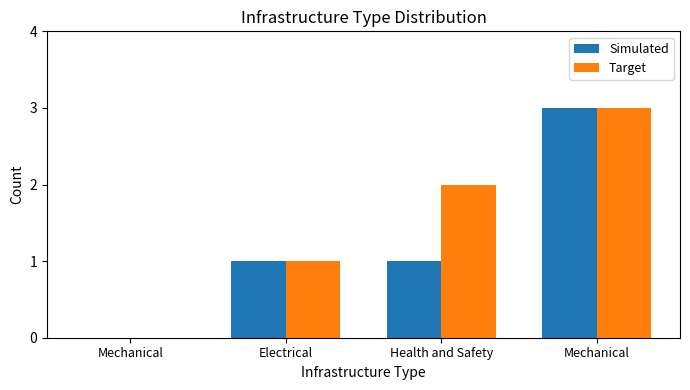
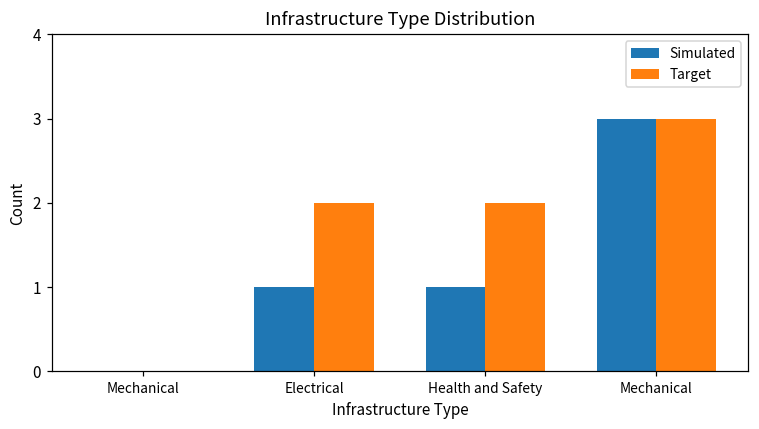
Target, Electrical: 1 -> 2
